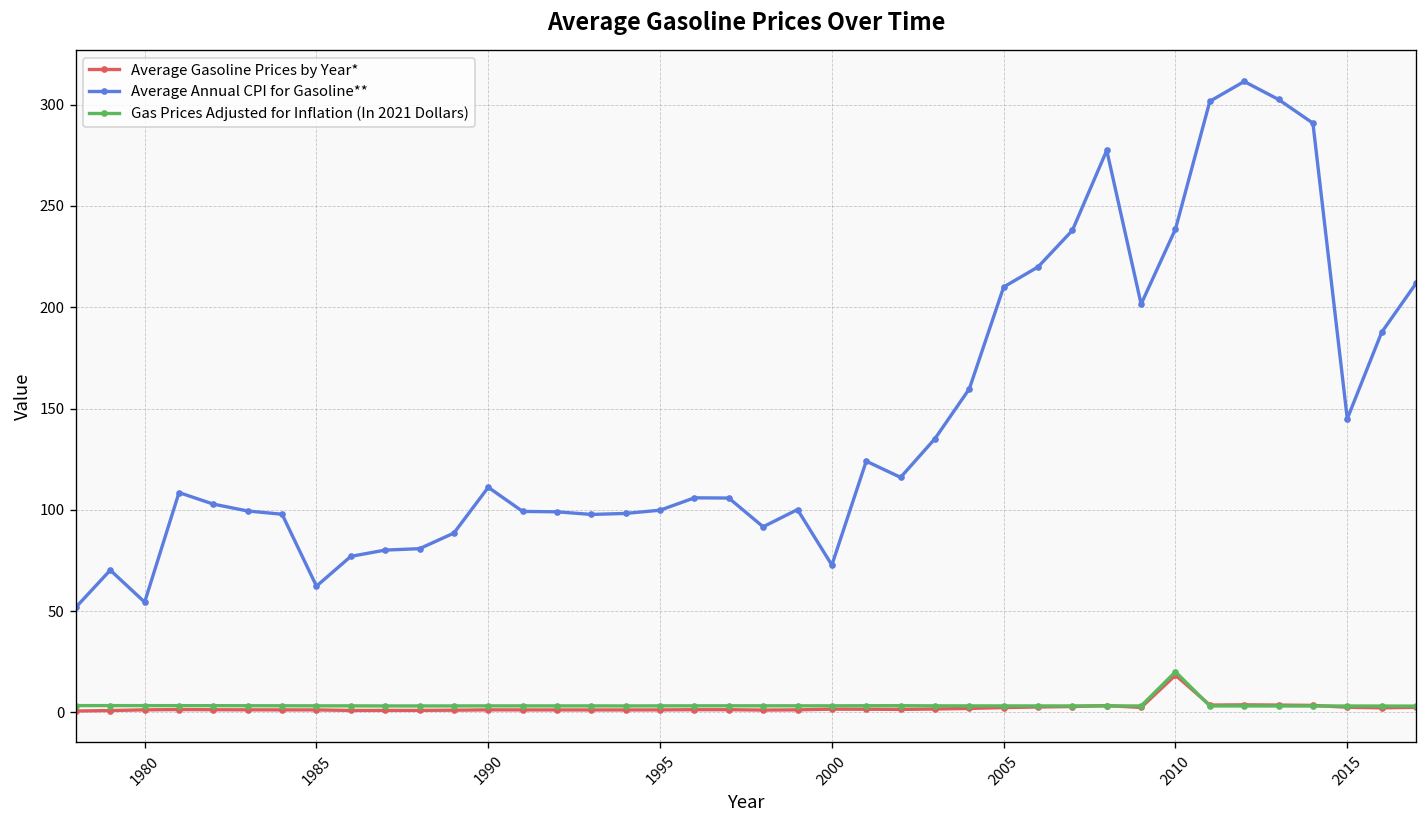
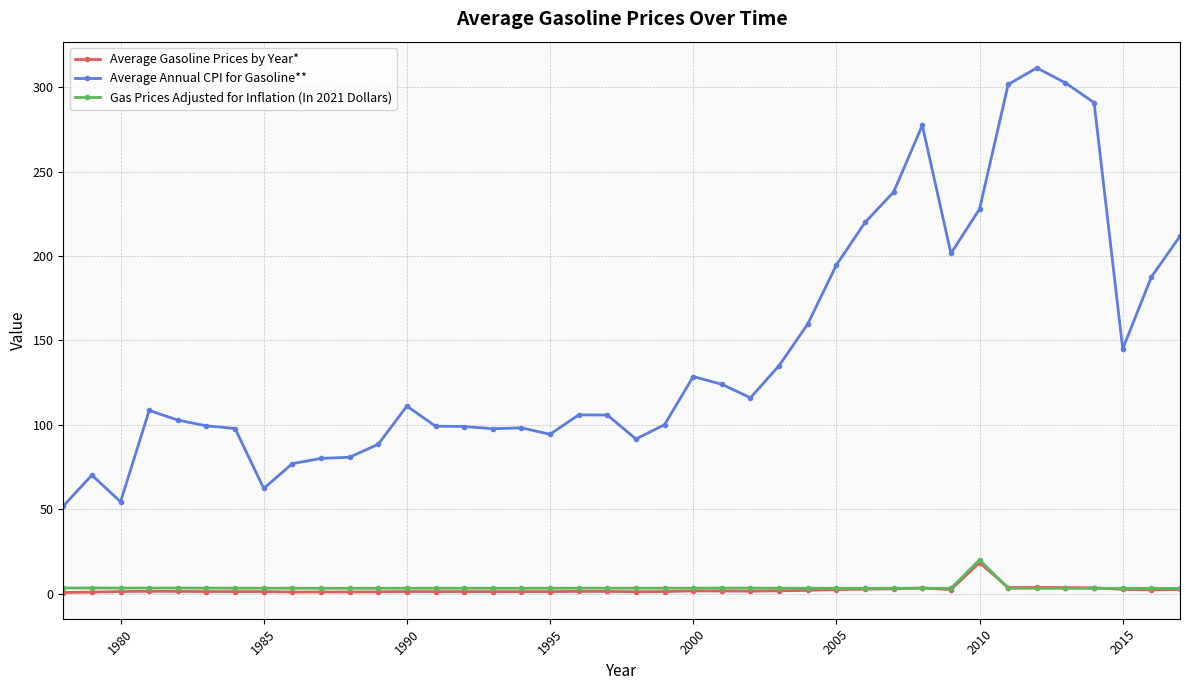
Average Annual CPI for Gasoline**, 1995: 100 -> 94
Average Annual CPI for Gasoline**, 2000: 73 -> 129
Average Annual CPI for Gasoline**, 2005: 210 -> 195
Average Annual CPI for Gasoline**, 2010: 239 -> 228
